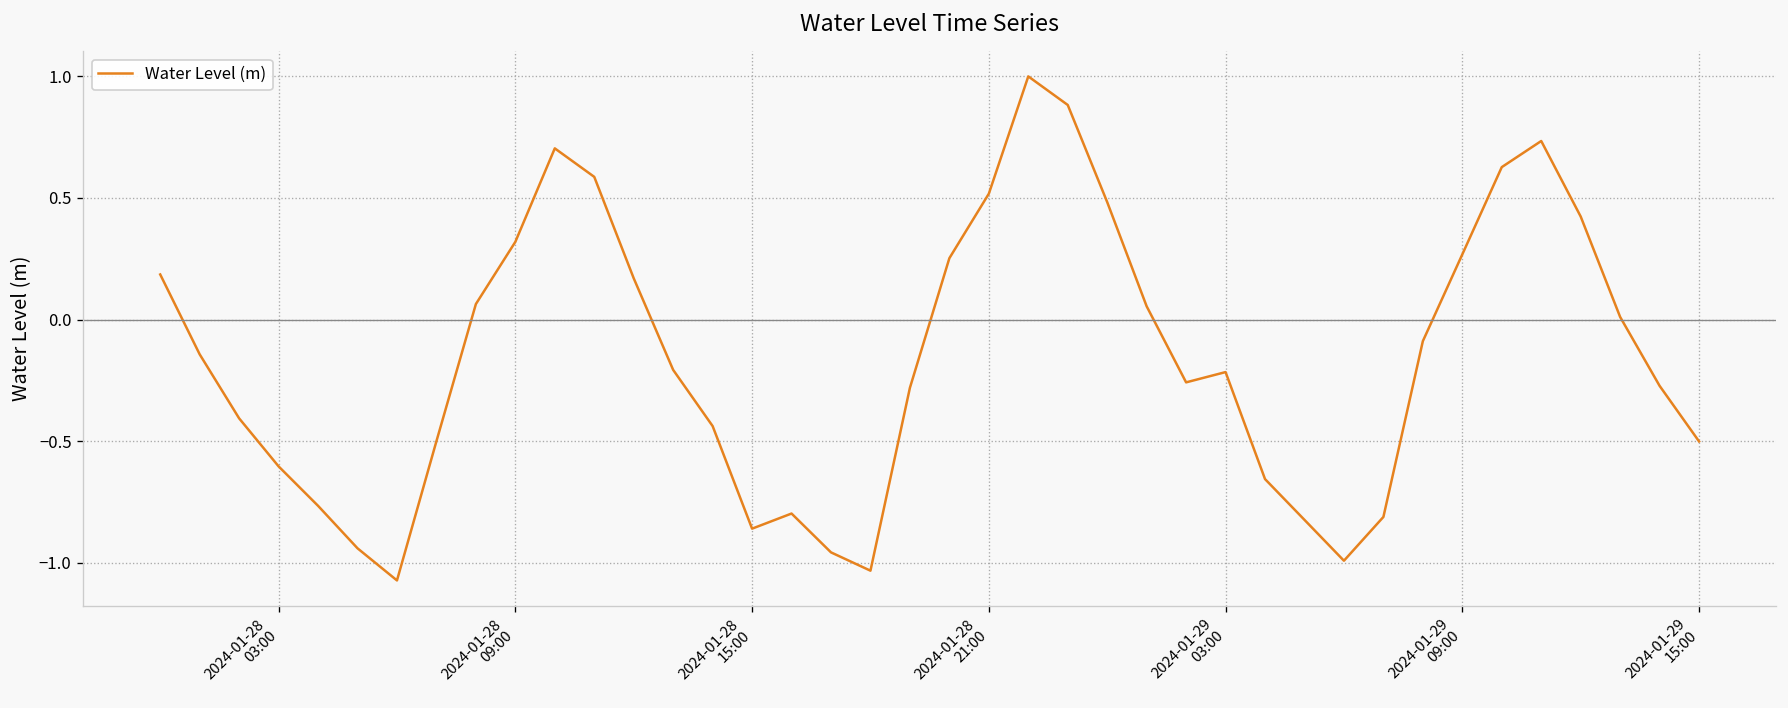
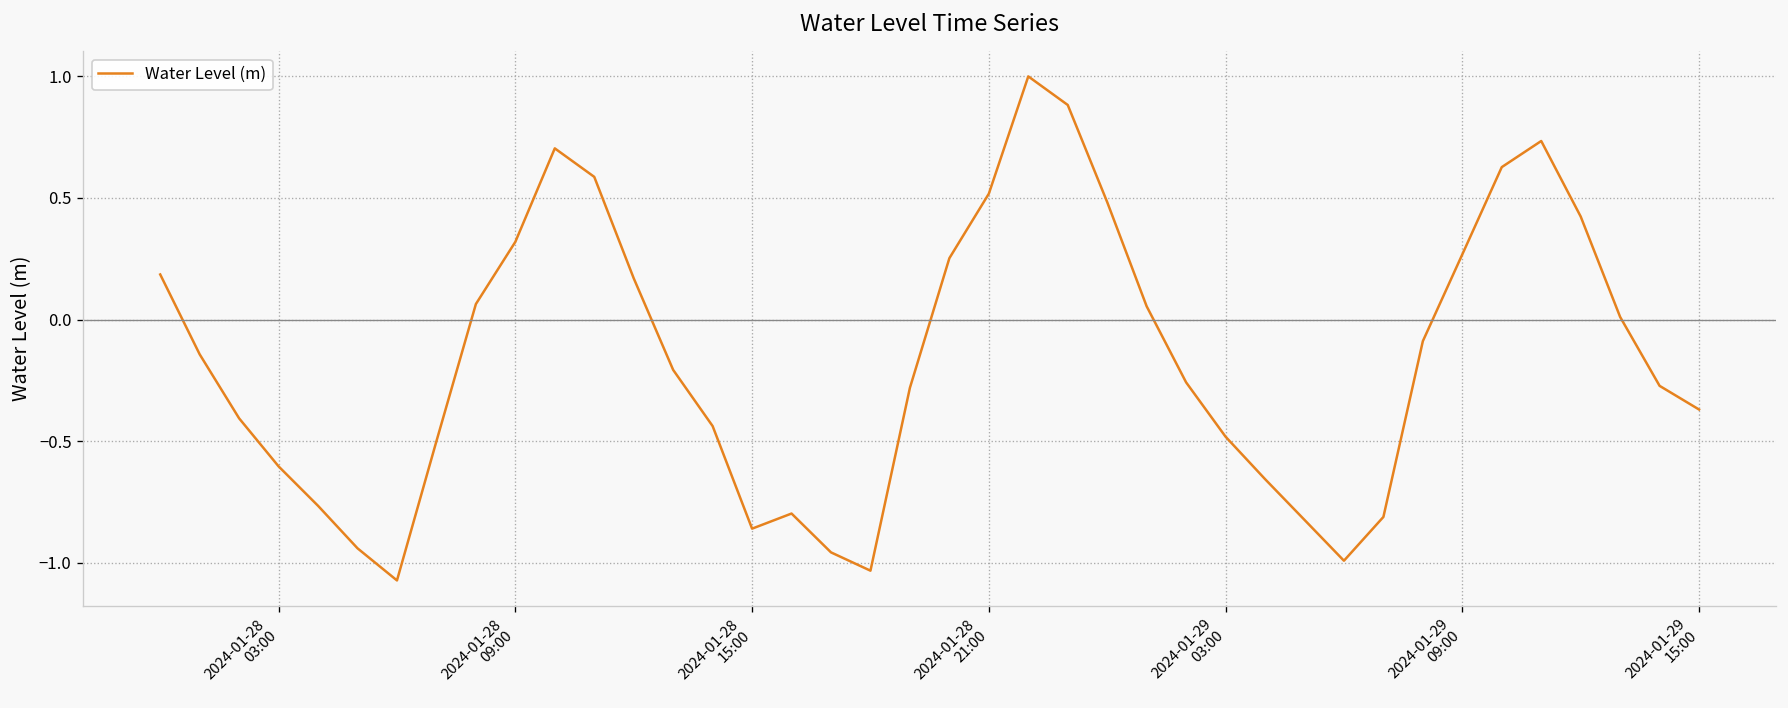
2024-01-29 03:00: -0.22 -> -0.48
2024-01-29 15:00: -0.50 -> -0.37
